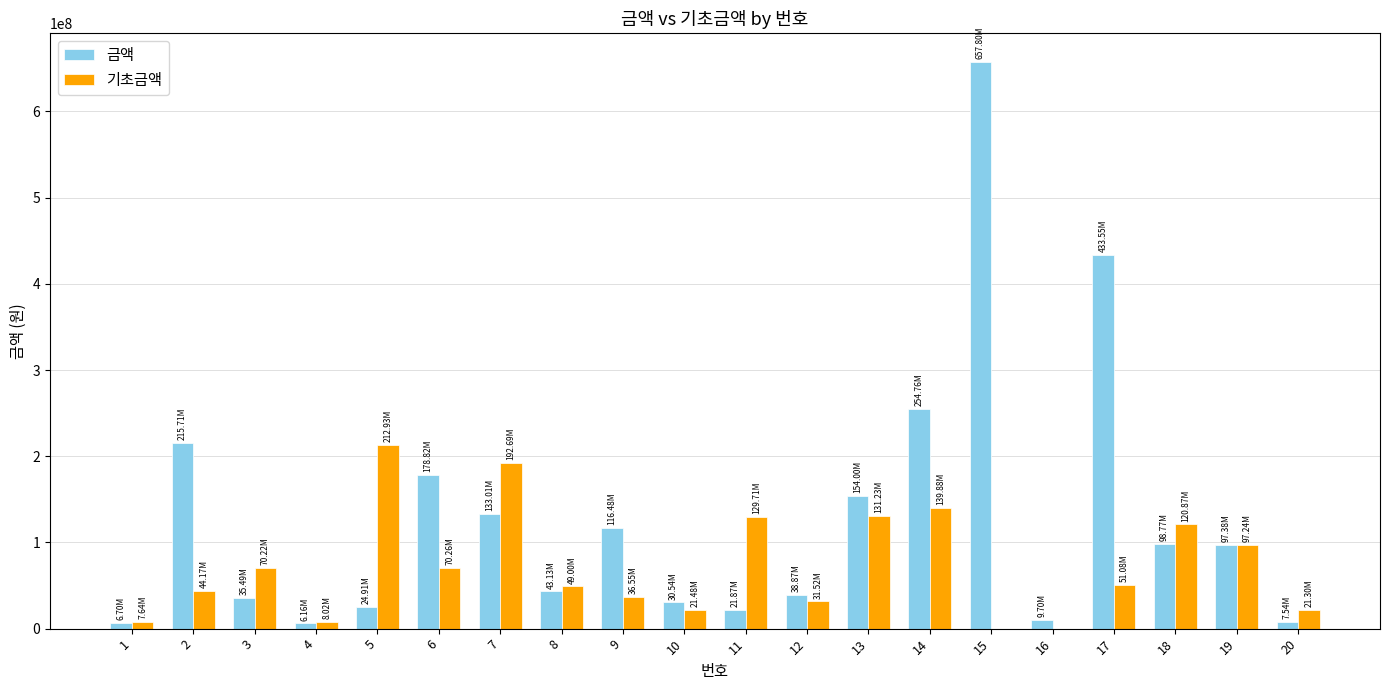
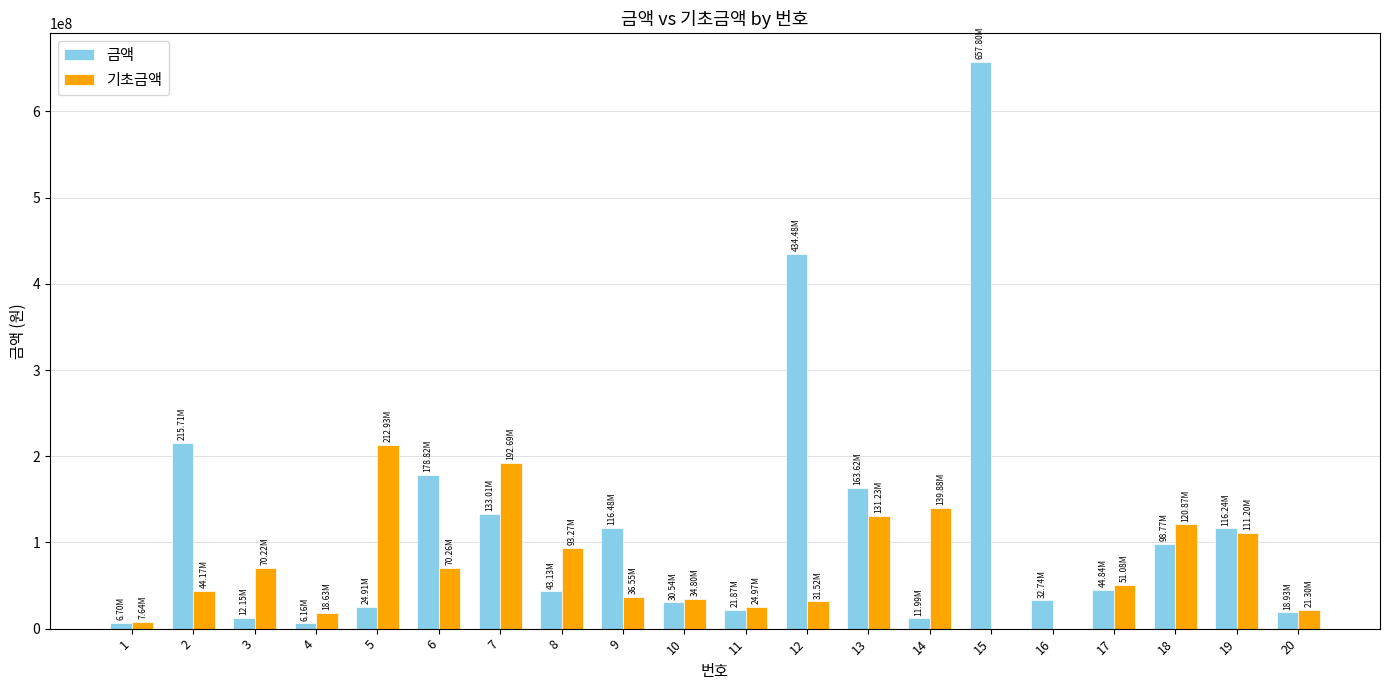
금액, 3: 35.49M -> 12.15M
기초금액, 4: 8.02M -> 18.63M
기초금액, 8: 49.00M -> 93.27M
기초금액, 10: 21.48M -> 34.80M
기초금액, 11: 129.71M -> 24.97M
금액, 12: 38.87M -> 434.48M
금액, 13: 154.00M -> 163.62M
금액, 14: 254.76M -> 11.99M
금액, 16: 9.70M -> 32.74M
금액, 17: 433.55M -> 44.84M
금액, 19: 97.38M -> 116.24M
기초금액, 19: 97.24M -> 111.20M
금액, 20: 7.54M -> 18.93M
